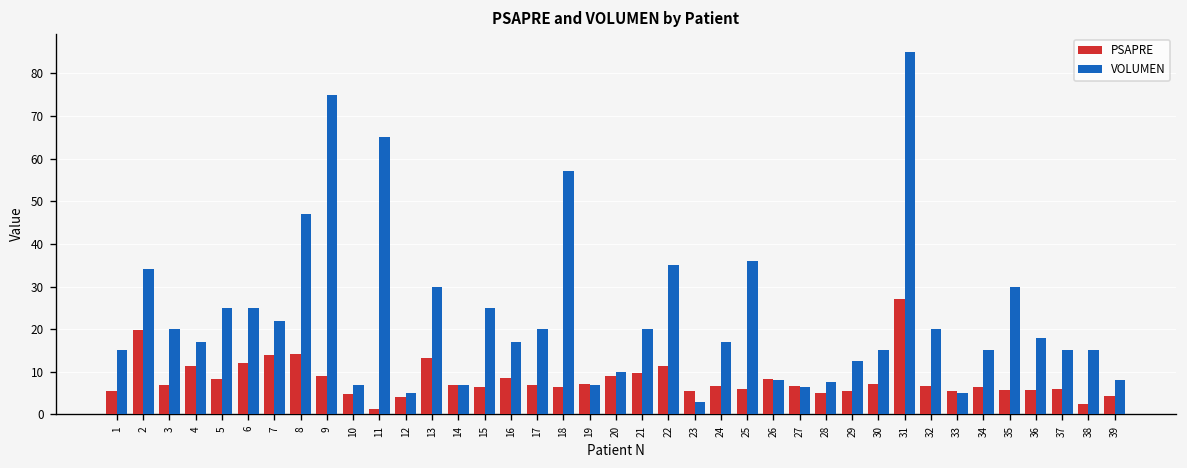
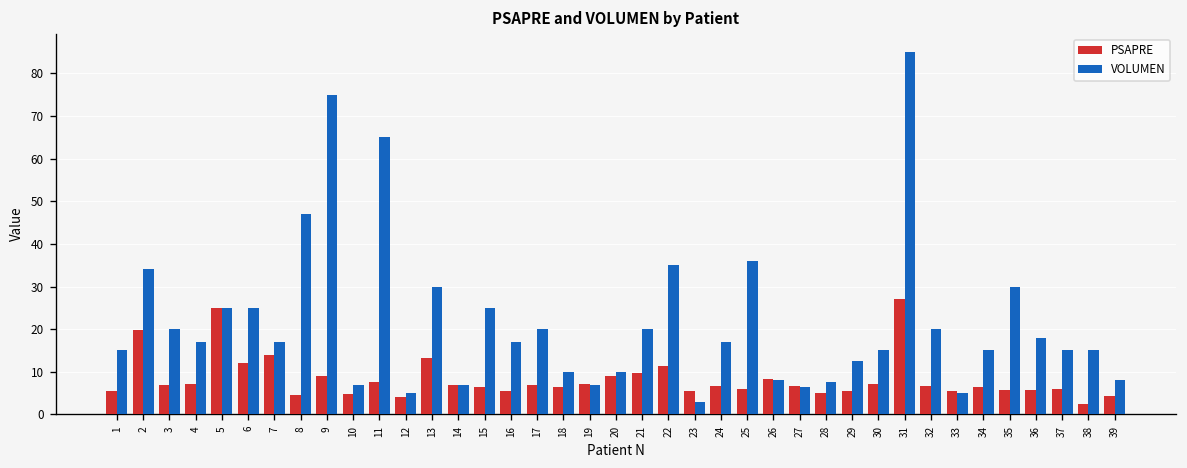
PSAPRE, 4: 11 -> 7
PSAPRE, 5: 8 -> 25
VOLUMEN, 7: 22 -> 17
PSAPRE, 8: 14 -> 5
PSAPRE, 11: 1 -> 8
PSAPRE, 16: 8 -> 5
VOLUMEN, 18: 57 -> 10
